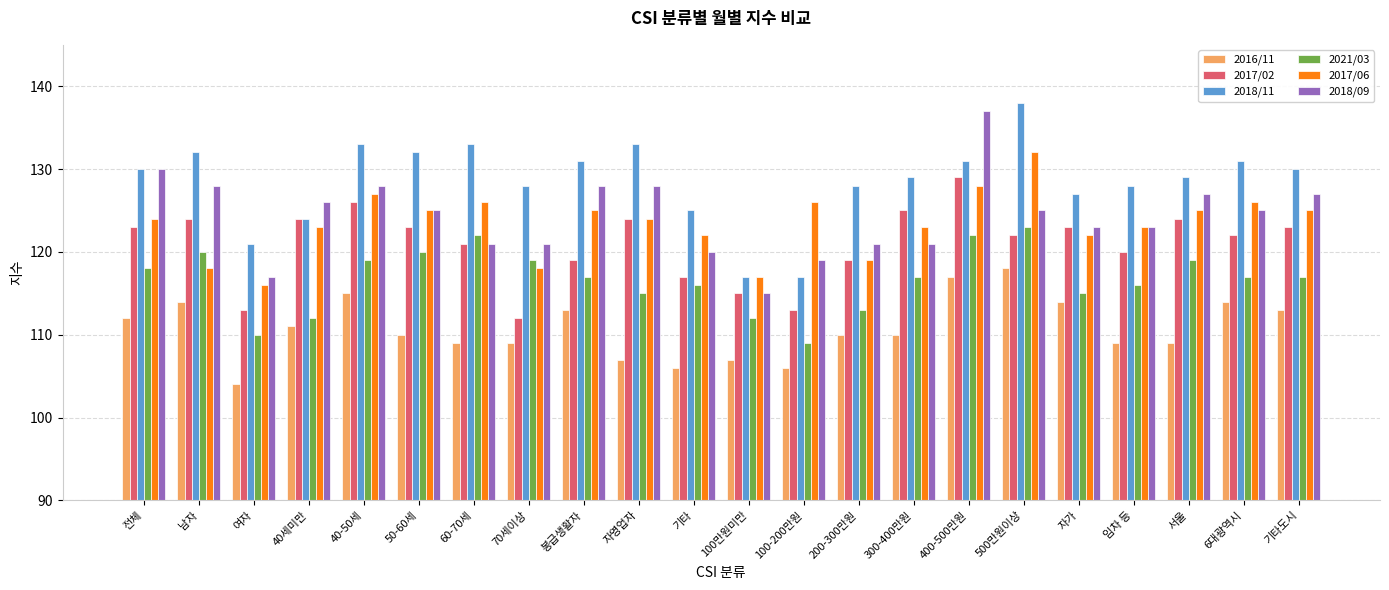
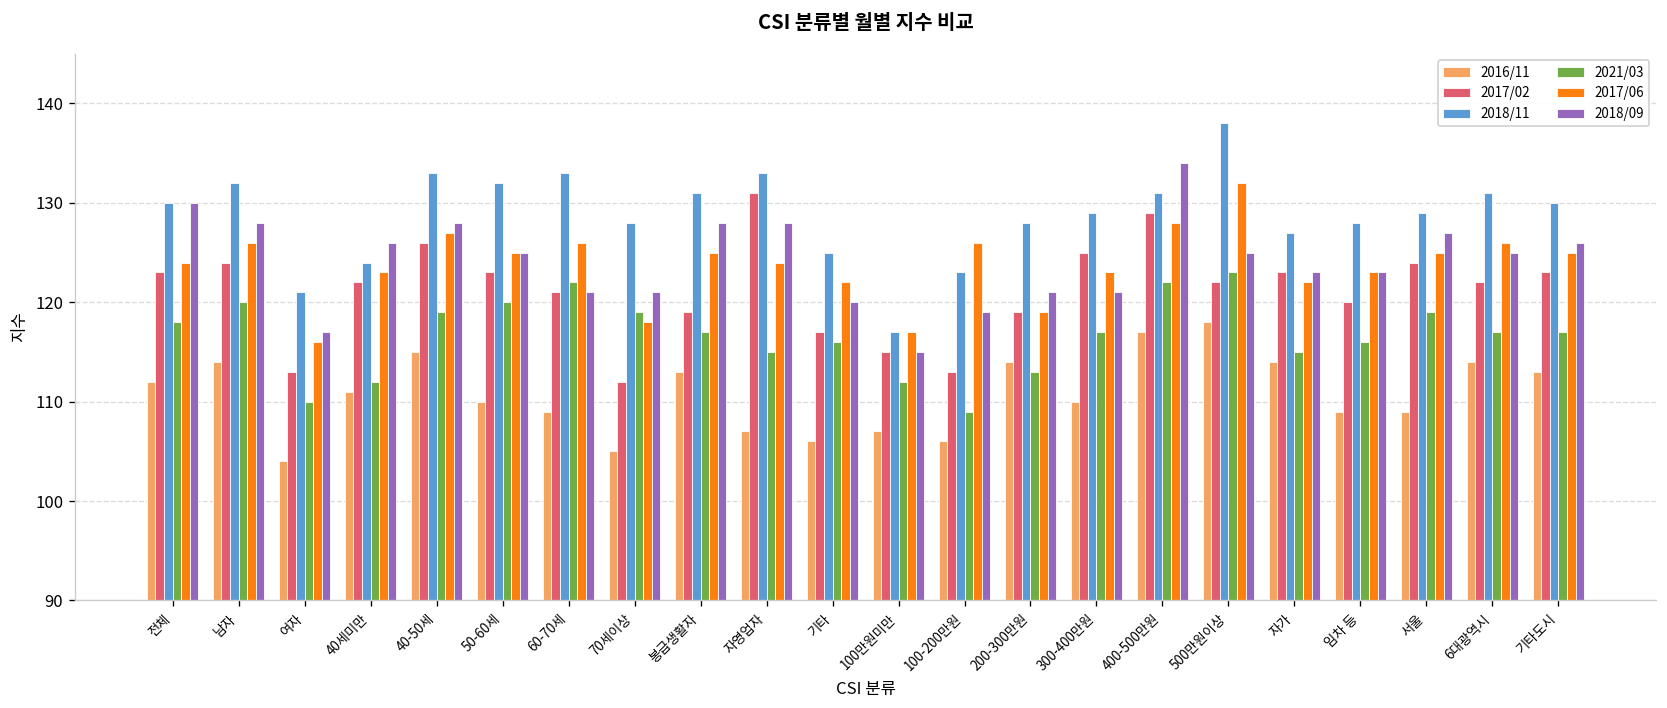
2017/06, 남자: 118 -> 126
2017/02, 40세미만: 124 -> 122
2016/11, 70세이상: 109 -> 105
2017/02, 자영업자: 124 -> 131
2018/11, 100-200만원: 117 -> 123
2016/11, 200-300만원: 110 -> 114
2018/09, 400-500만원: 137 -> 134
2018/09, 기타도시: 127 -> 126
